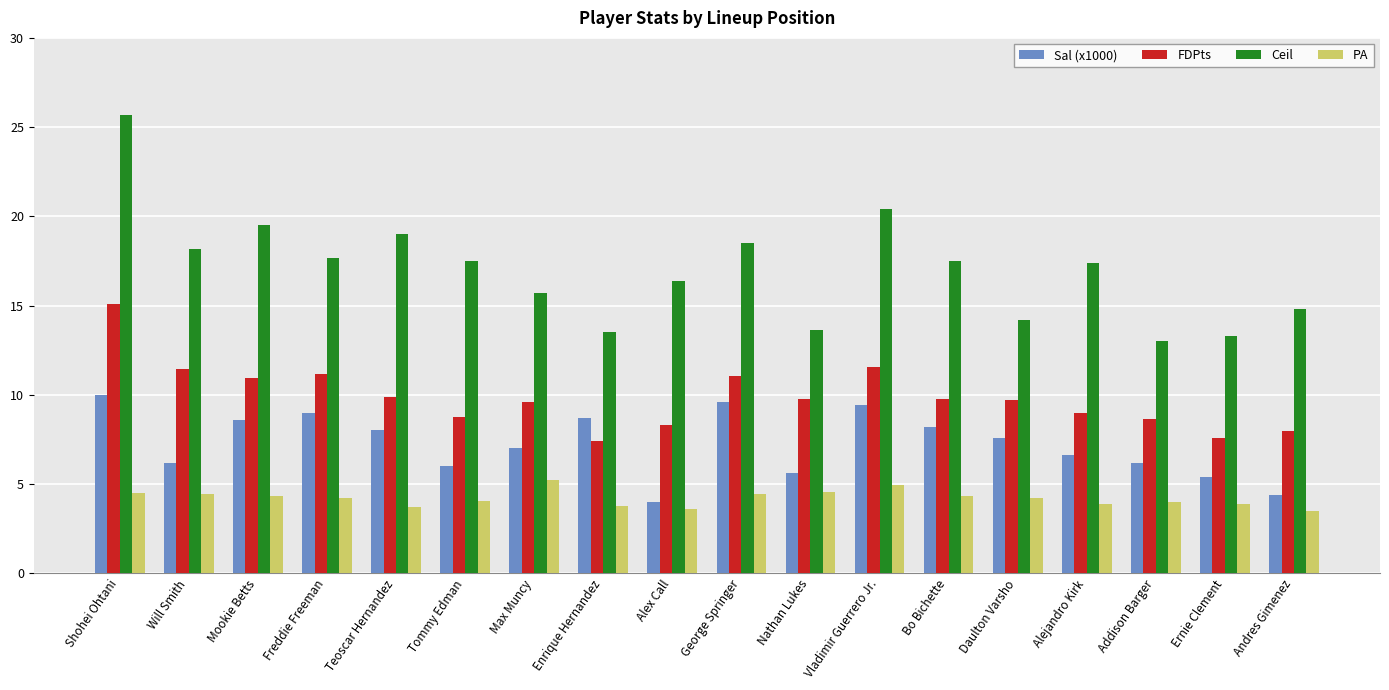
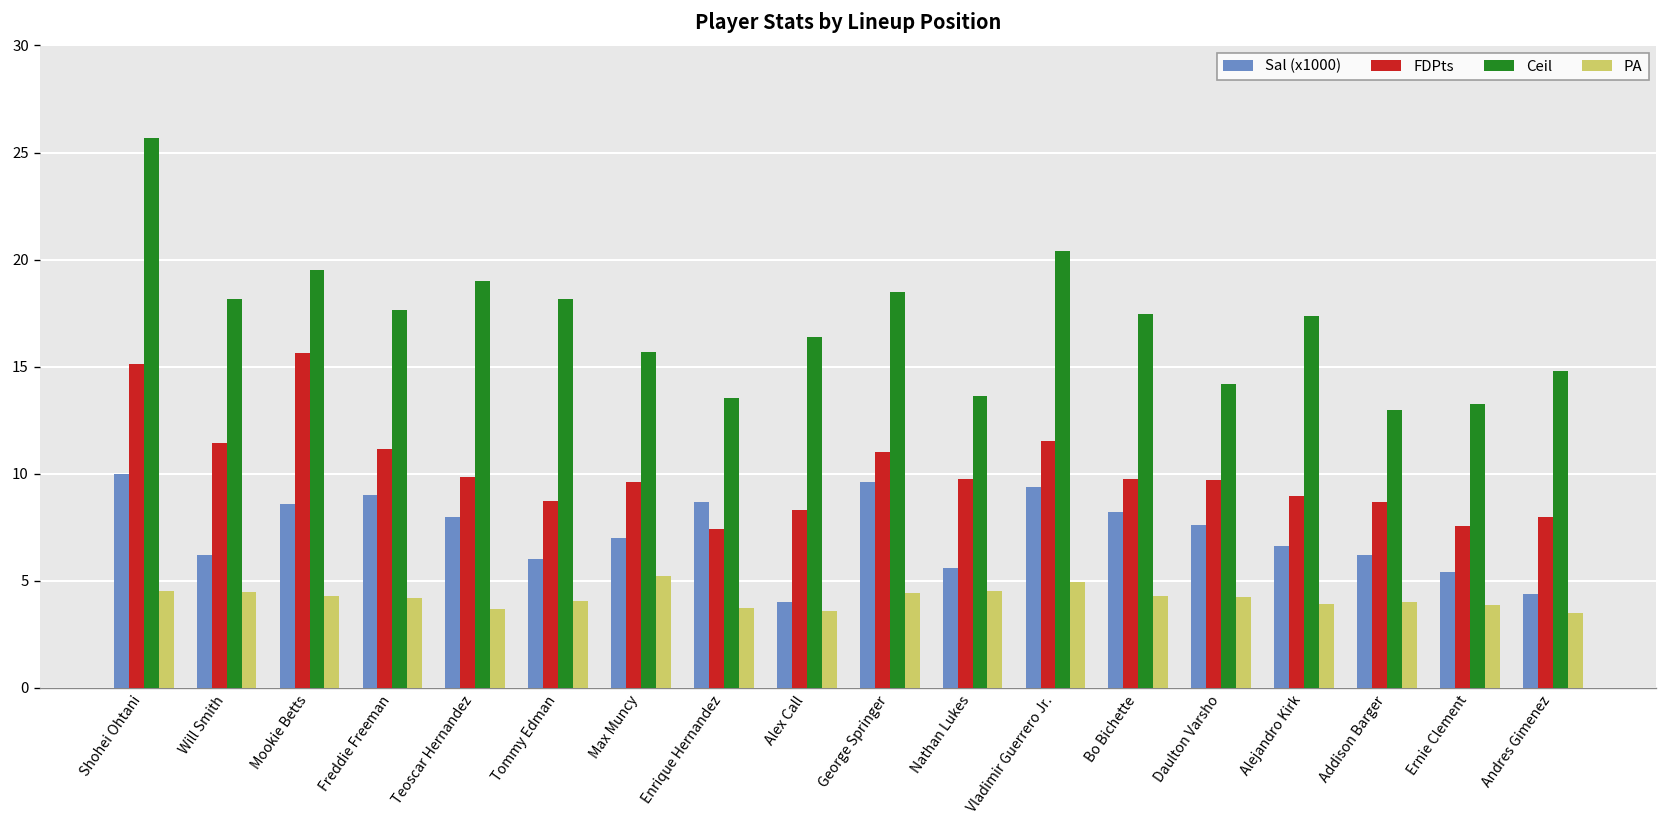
FDPts, Mookie Betts: 10.9 -> 15.6
Ceil, Tommy Edman: 17.5 -> 18.1
